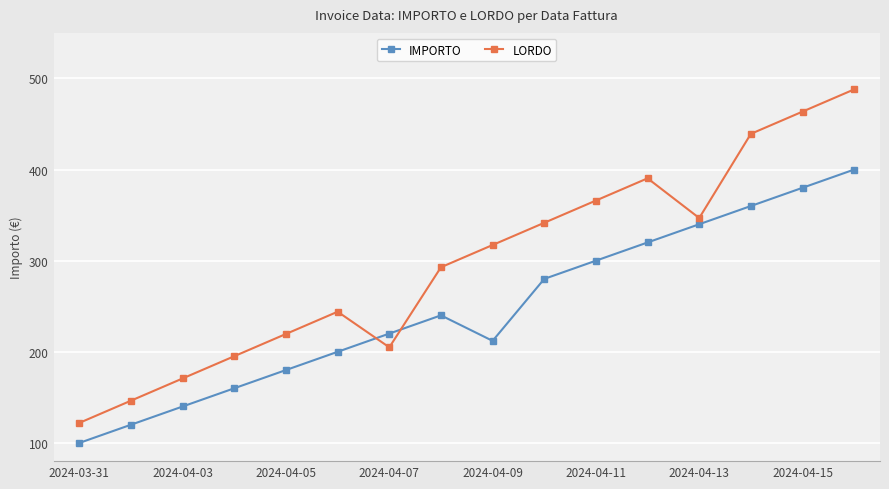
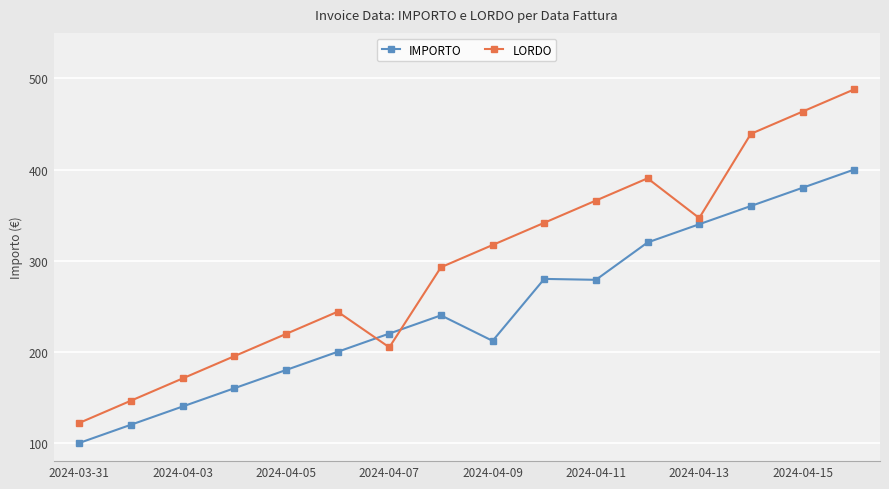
IMPORTO, 2024-04-11: 300 -> 280
